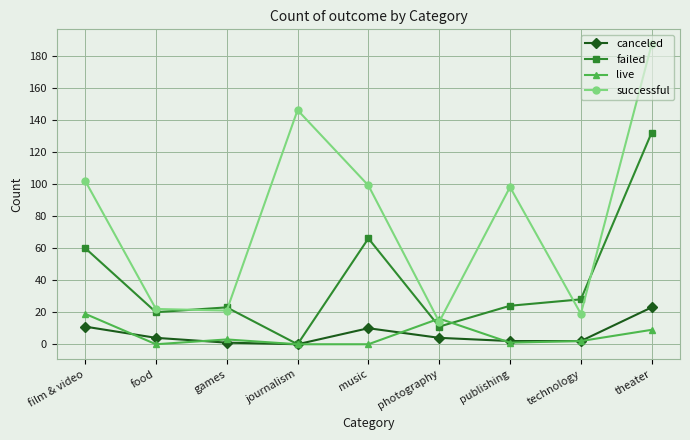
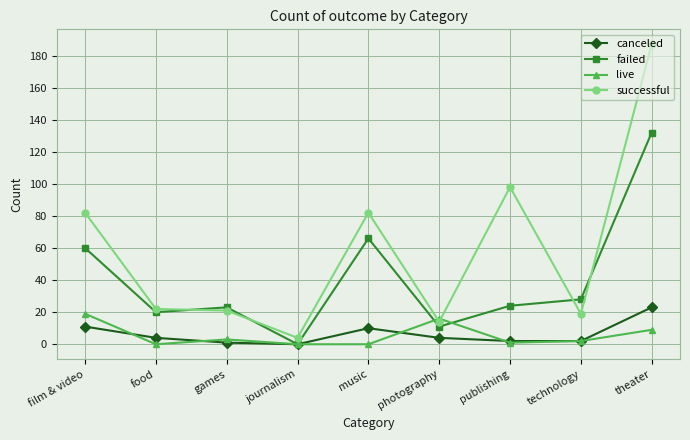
successful, film & video: 102 -> 82
successful, journalism: 146 -> 4
successful, music: 99 -> 82
